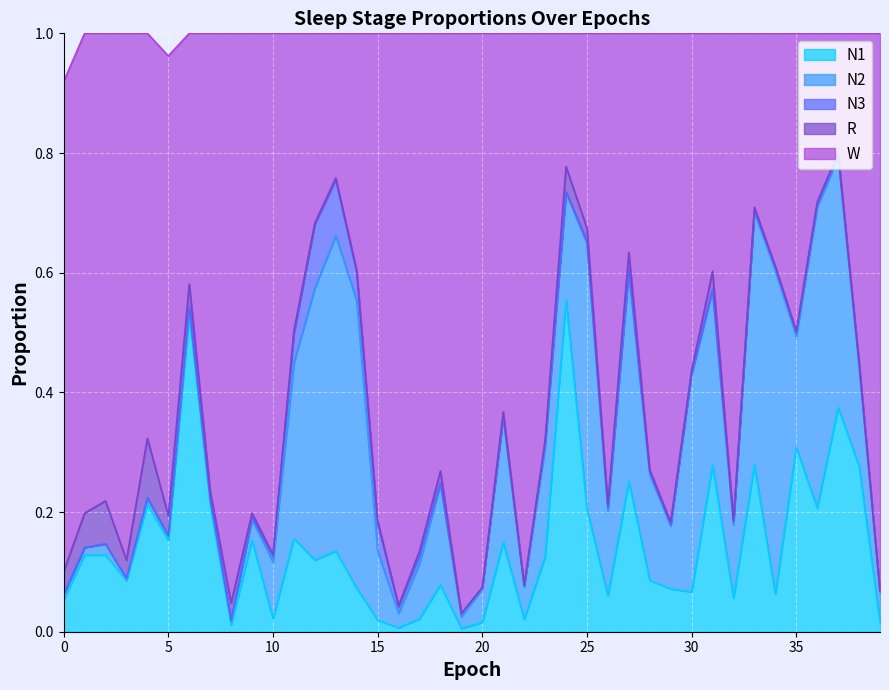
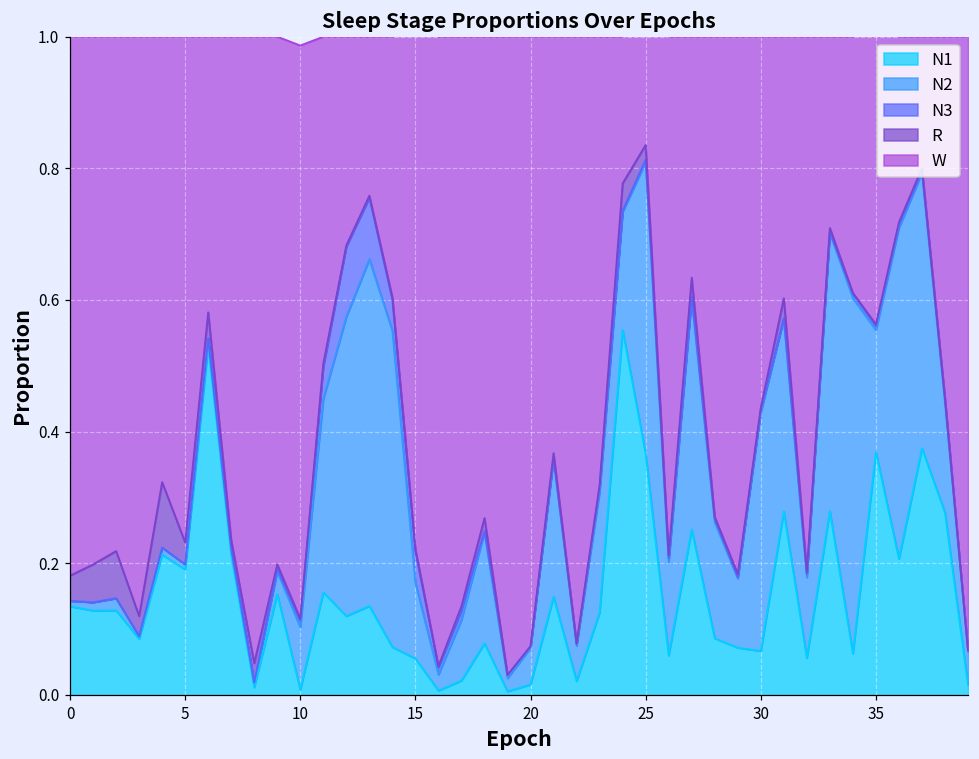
N1, 0: 0.05 -> 0.13
N1, 5: 0.15 -> 0.19
N1, 10: 0.02 -> 0.01
N1, 15: 0.02 -> 0.06
N1, 25: 0.21 -> 0.37
N1, 35: 0.31 -> 0.37
